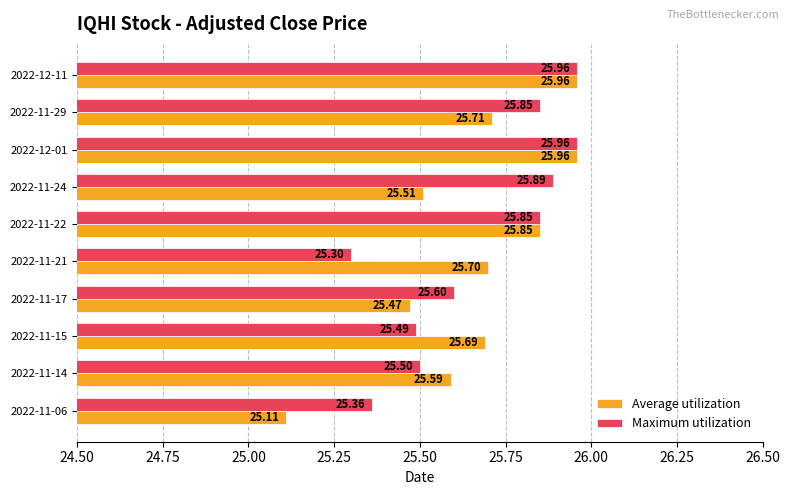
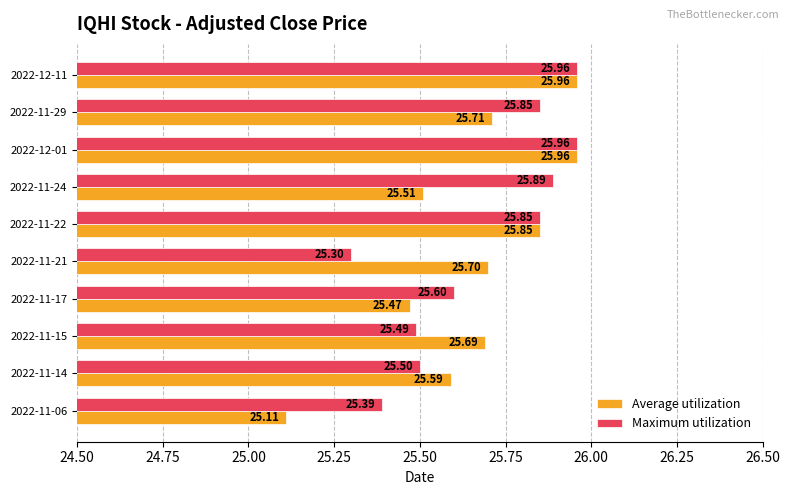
Maximum utilization, 2022-11-06: 25.36 -> 25.39
